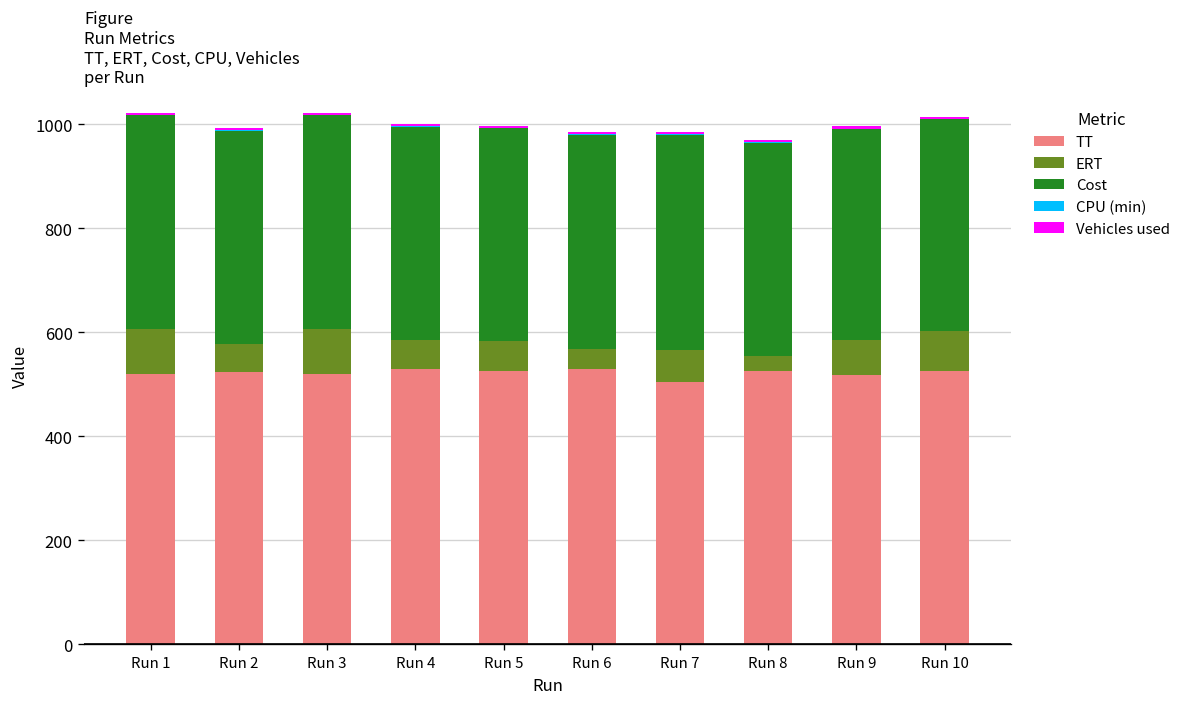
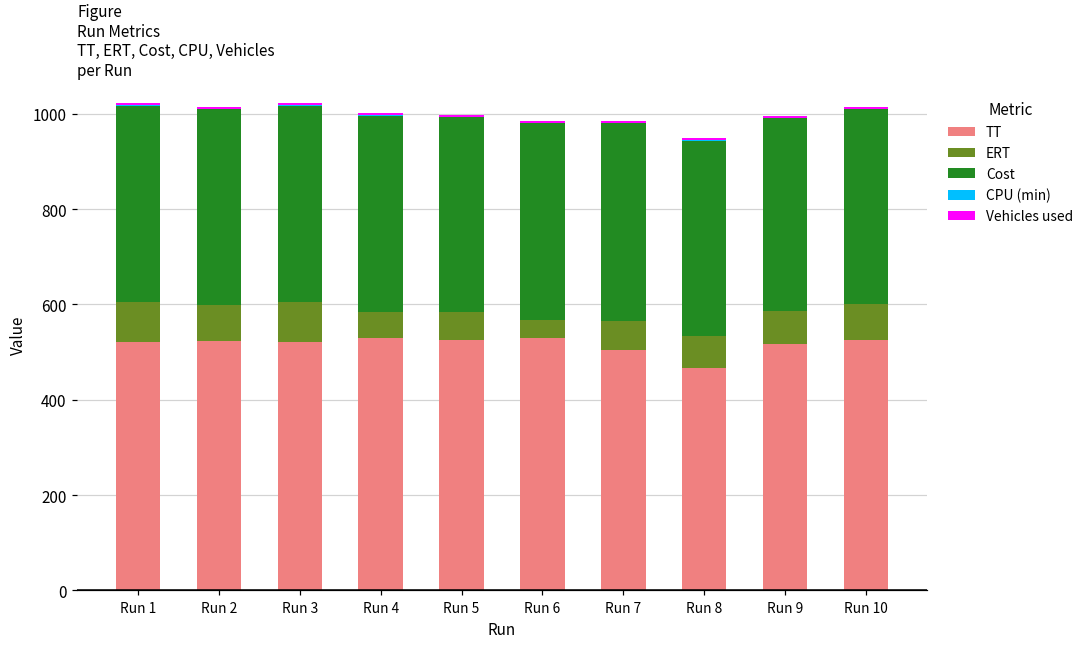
ERT, Run 2: 50 -> 80
TT, Run 8: 530 -> 470
ERT, Run 8: 30 -> 70
